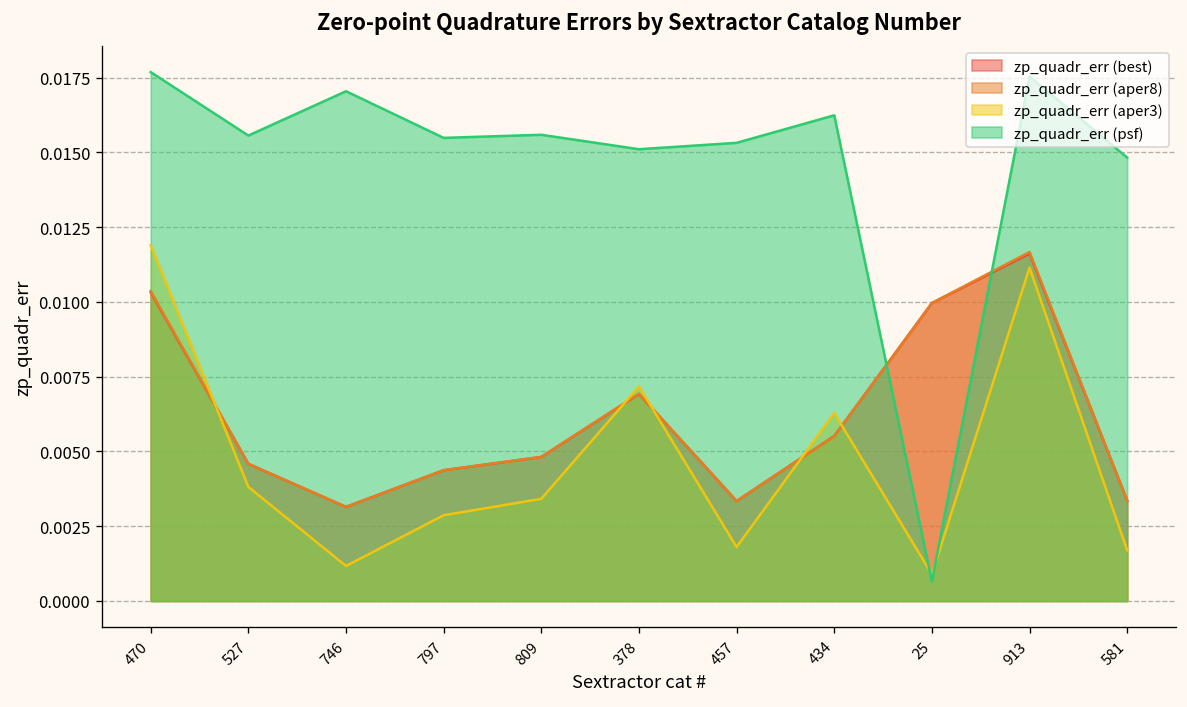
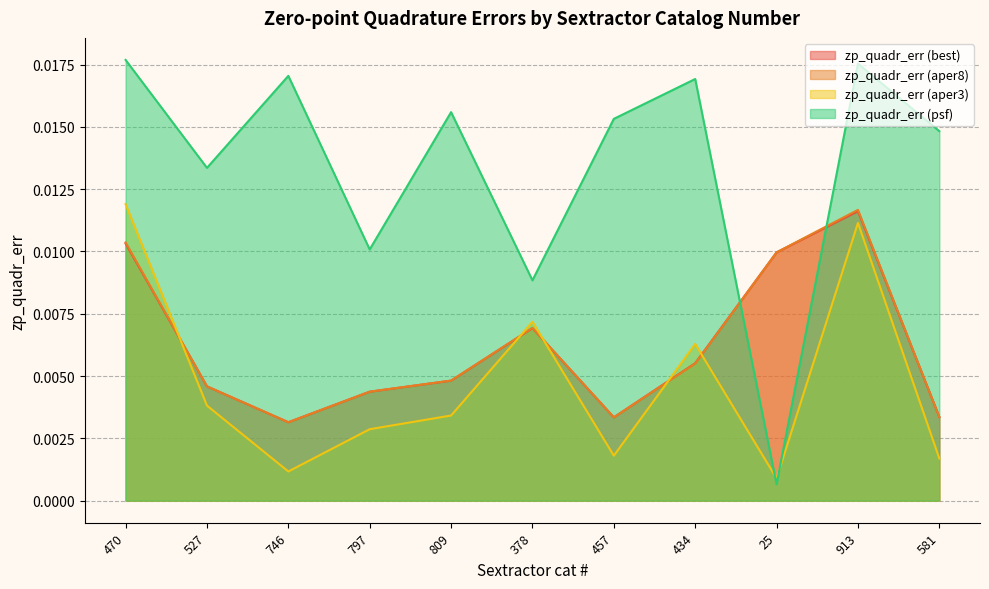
zp_quadr_err (psf), 527: 0.0156 -> 0.0134
zp_quadr_err (psf), 797: 0.0155 -> 0.0101
zp_quadr_err (psf), 378: 0.0151 -> 0.0088
zp_quadr_err (psf), 434: 0.0162 -> 0.0169
